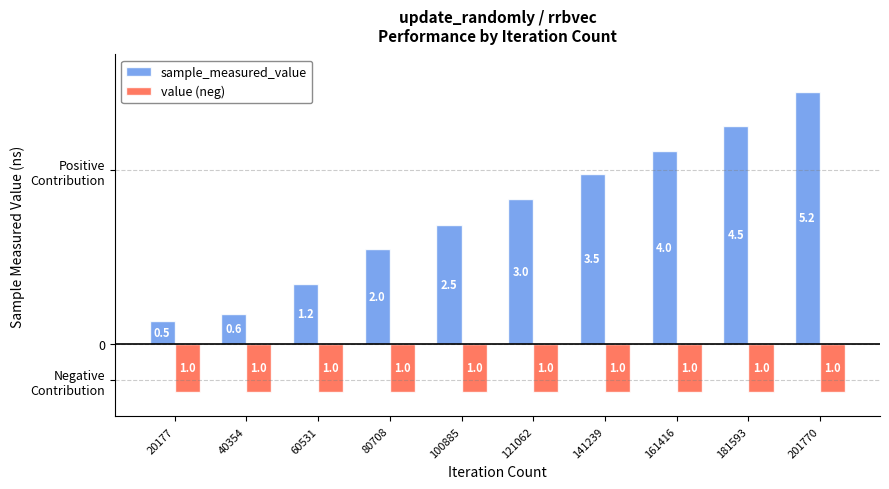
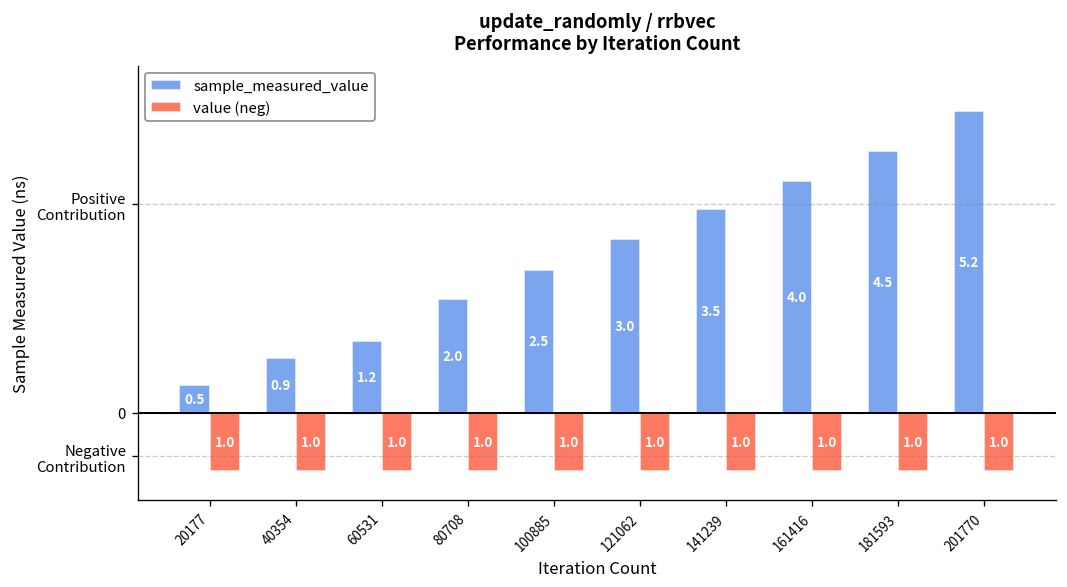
sample_measured_value, 40354: 0.6 -> 0.9
